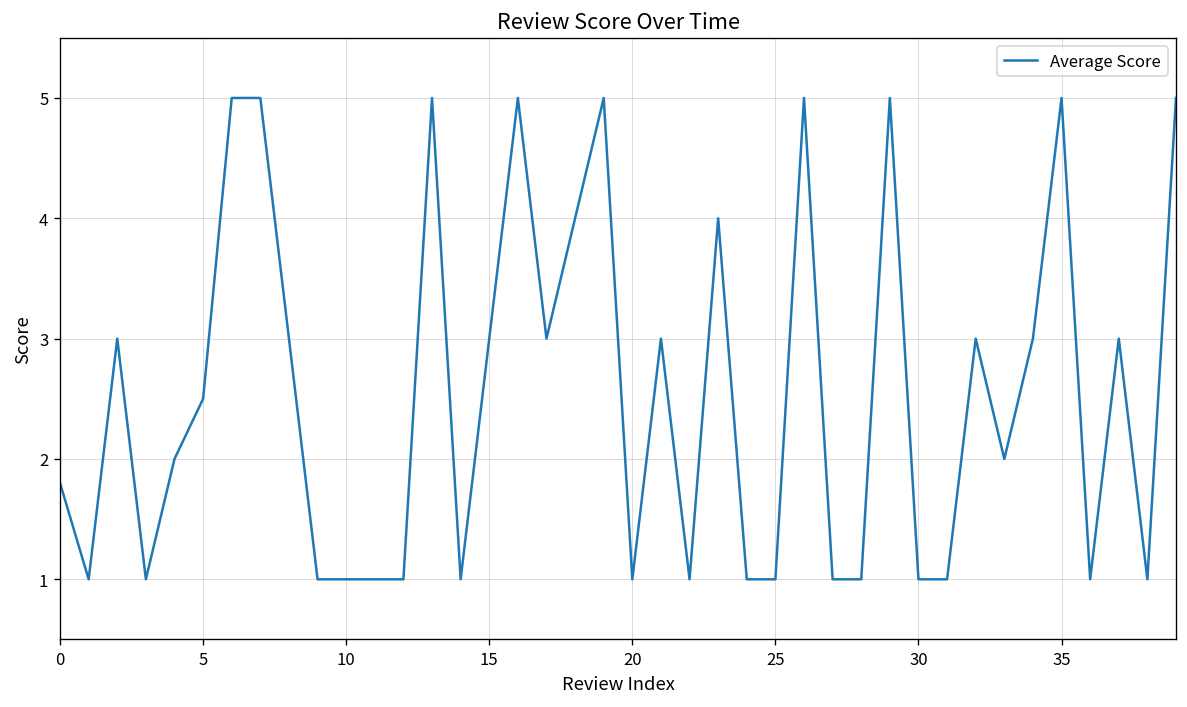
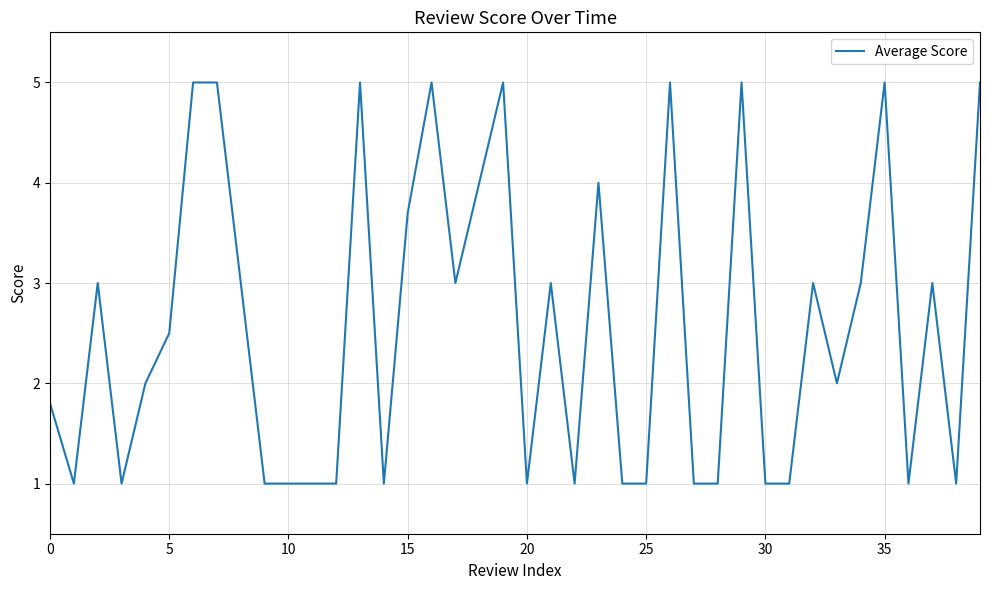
15: 3.0 -> 3.7
